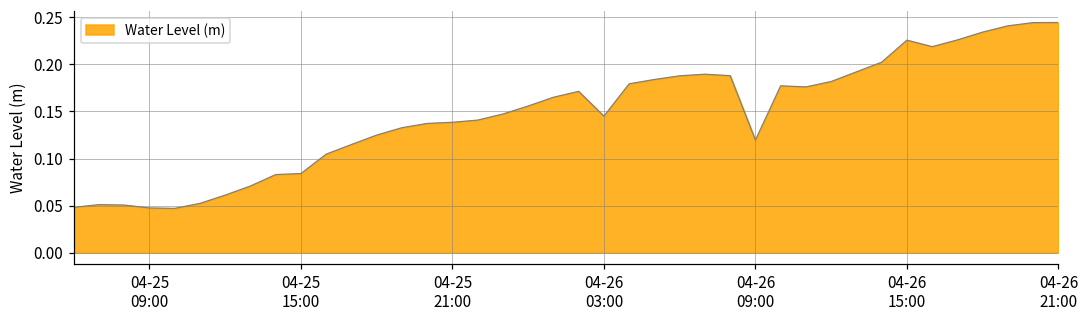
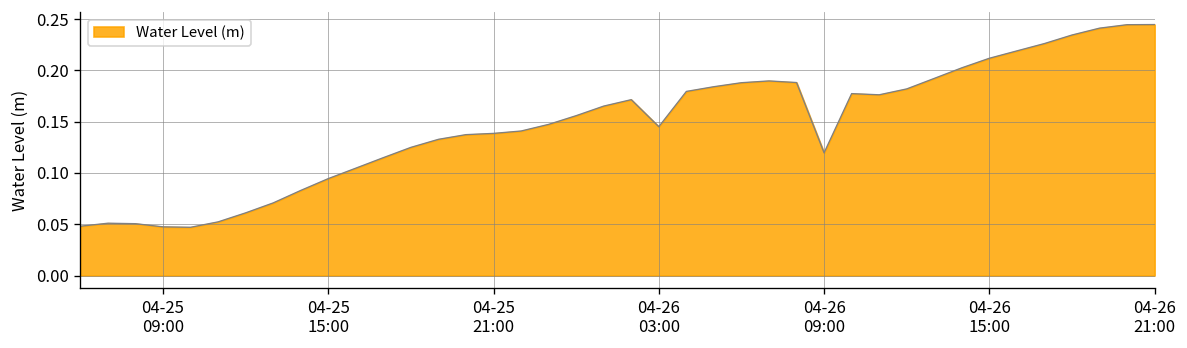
04-25 15:00: 0.08 -> 0.09
04-26 15:00: 0.23 -> 0.21
